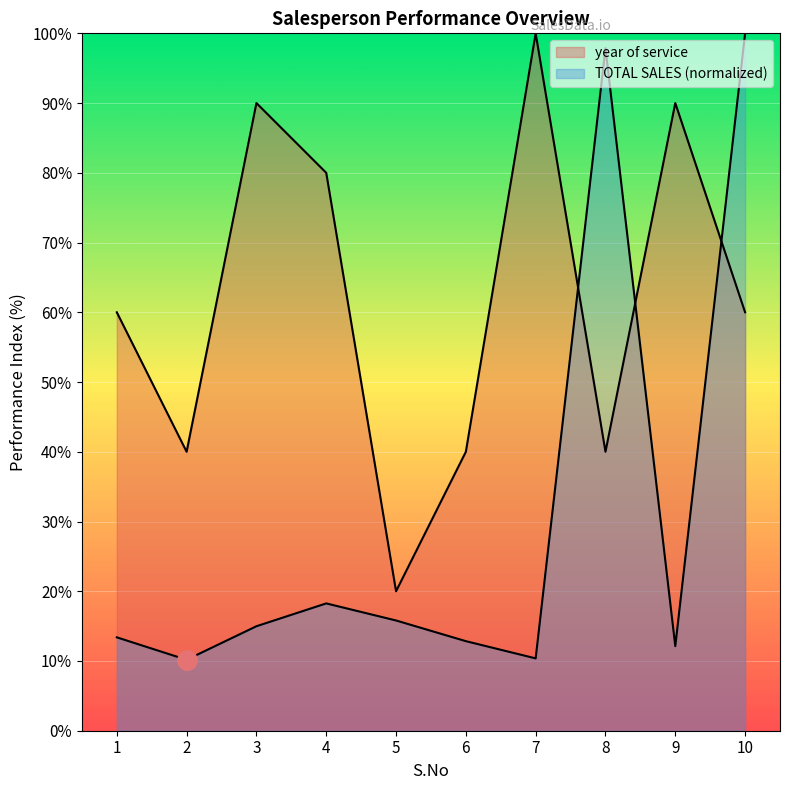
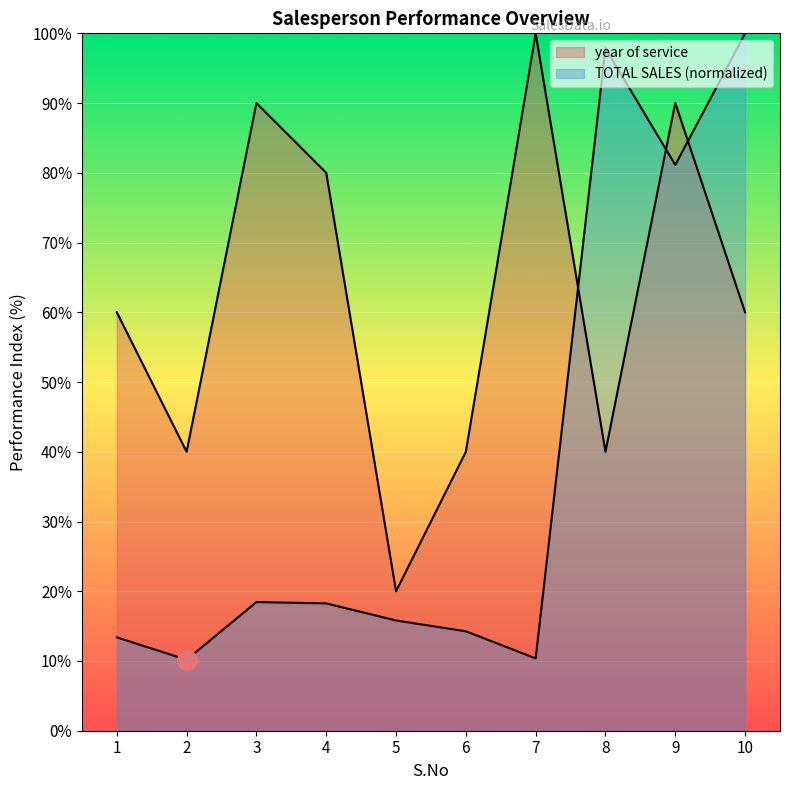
TOTAL SALES (normalized), 3: 15% -> 18%
TOTAL SALES (normalized), 6: 13% -> 14%
TOTAL SALES (normalized), 9: 12% -> 81%
